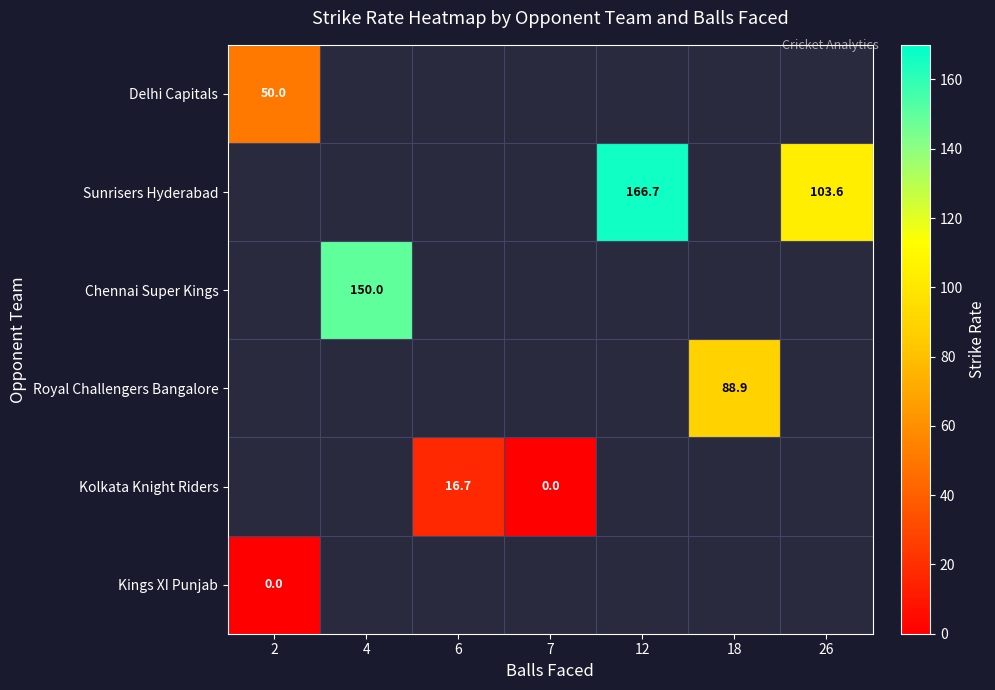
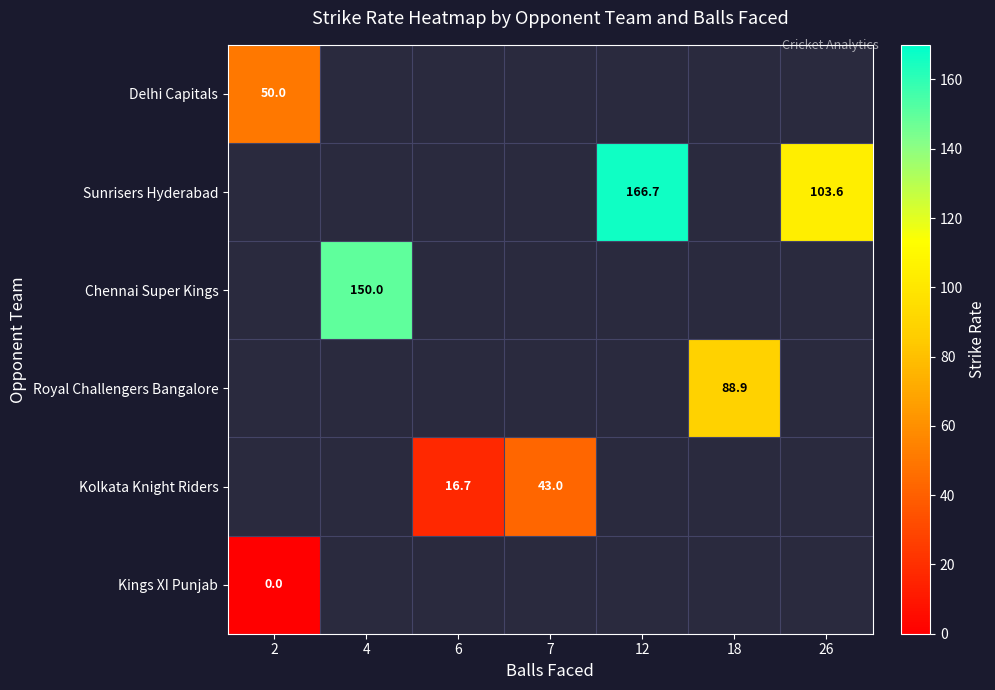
Kolkata Knight Riders, 7: 0.0 -> 43.0
